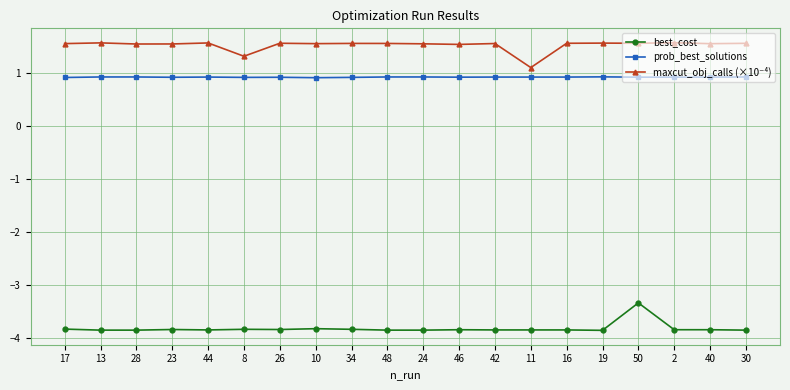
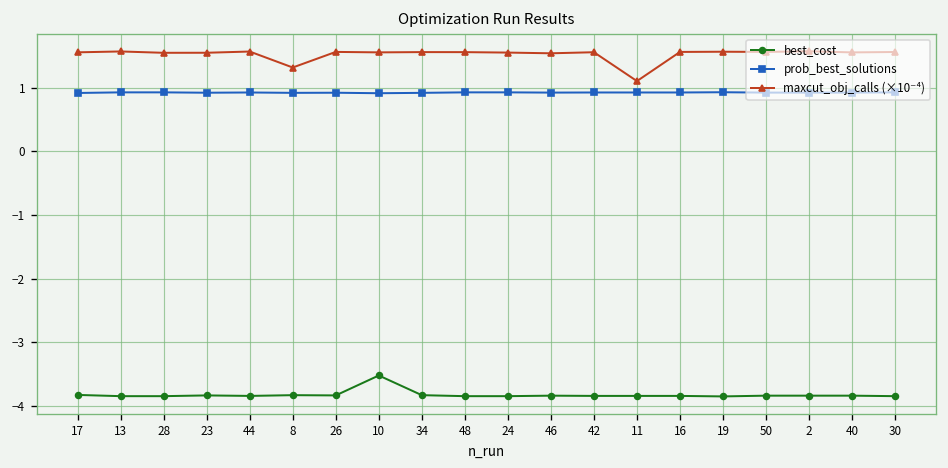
best_cost, 10: -3.8 -> -3.5
best_cost, 50: -3.3 -> -3.8
